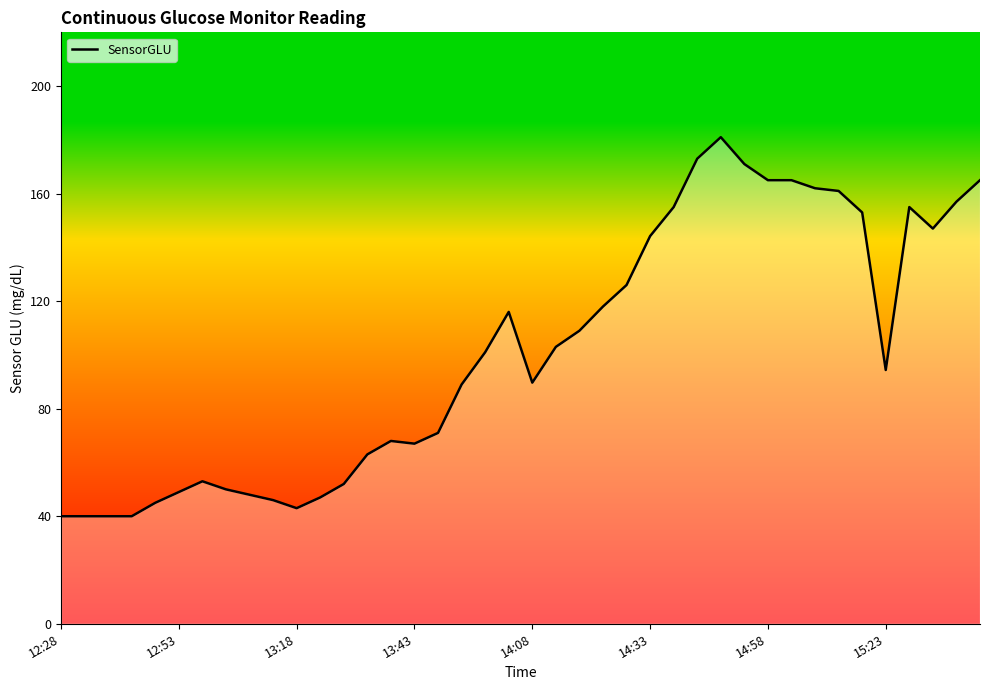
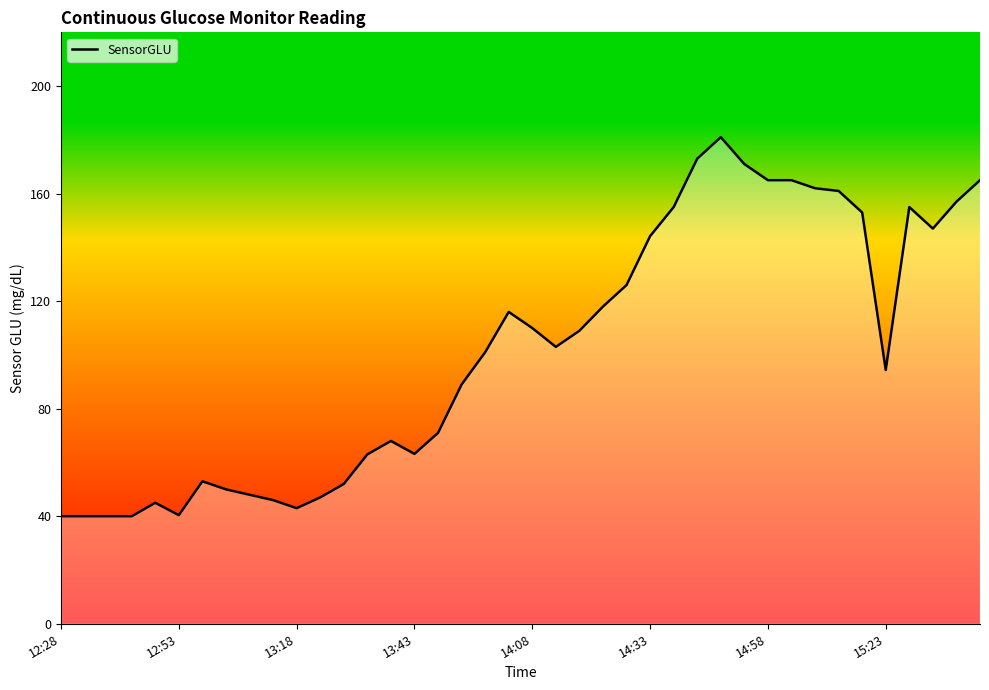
12:53: 49 -> 40
13:43: 67 -> 63
14:08: 90 -> 110
